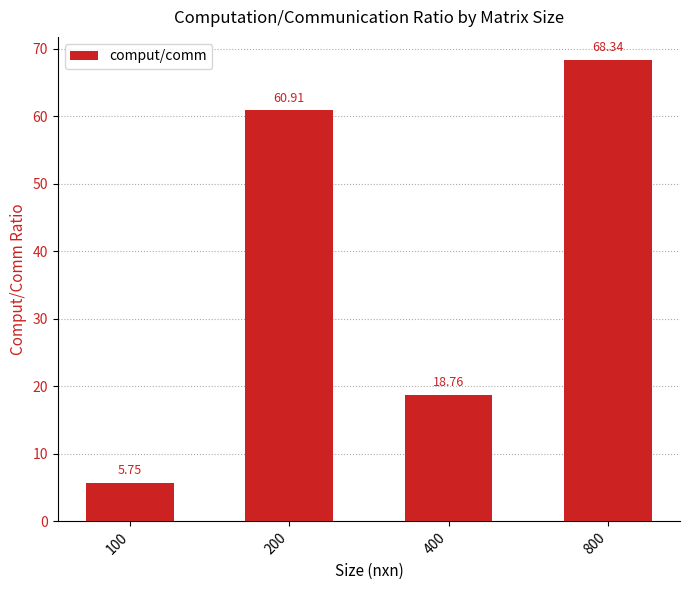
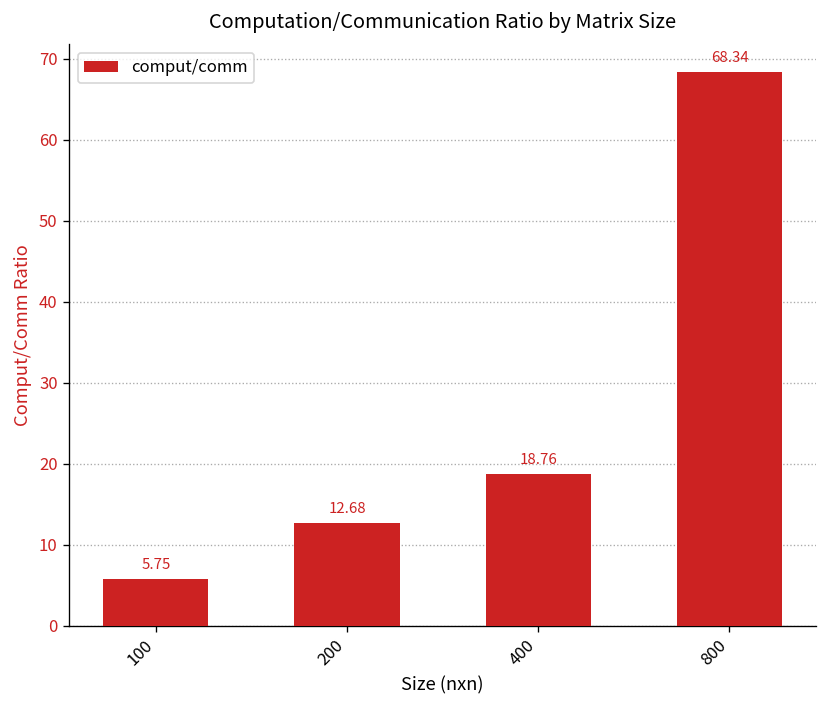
200: 60.91 -> 12.68
